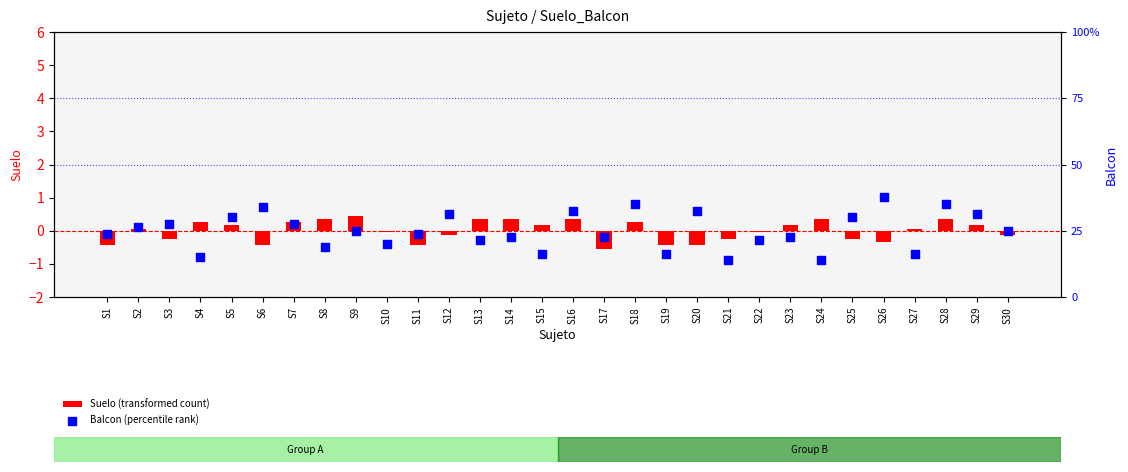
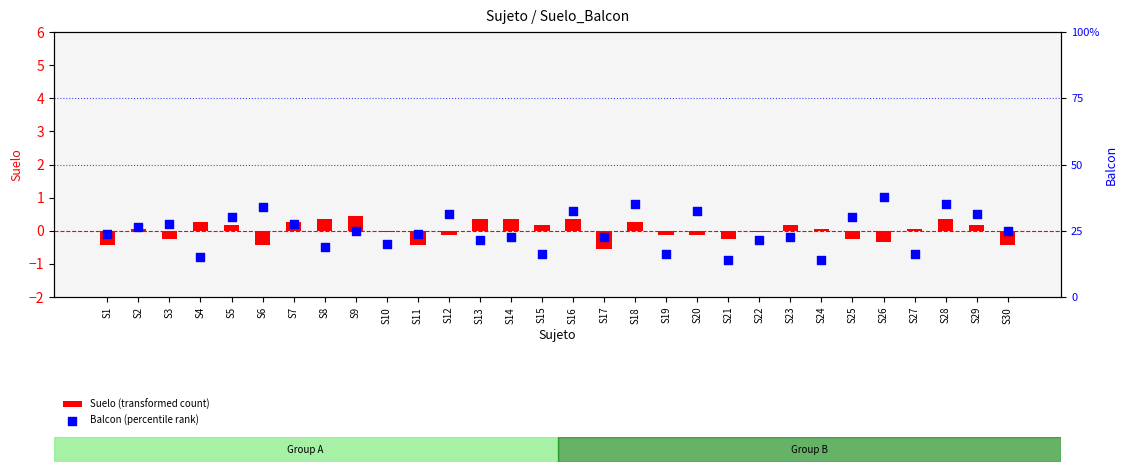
Suelo (transformed count), S19: -0.4 -> -0.1
Suelo (transformed count), S20: -0.4 -> -0.1
Suelo (transformed count), S24: 0.4 -> 0.1
Suelo (transformed count), S30: -0.1 -> -0.4
